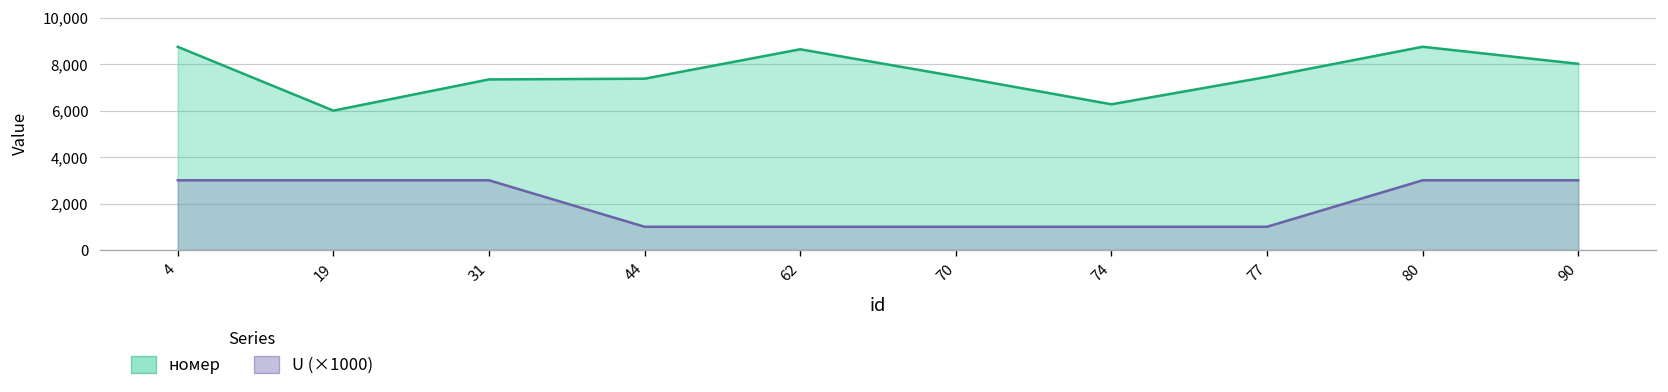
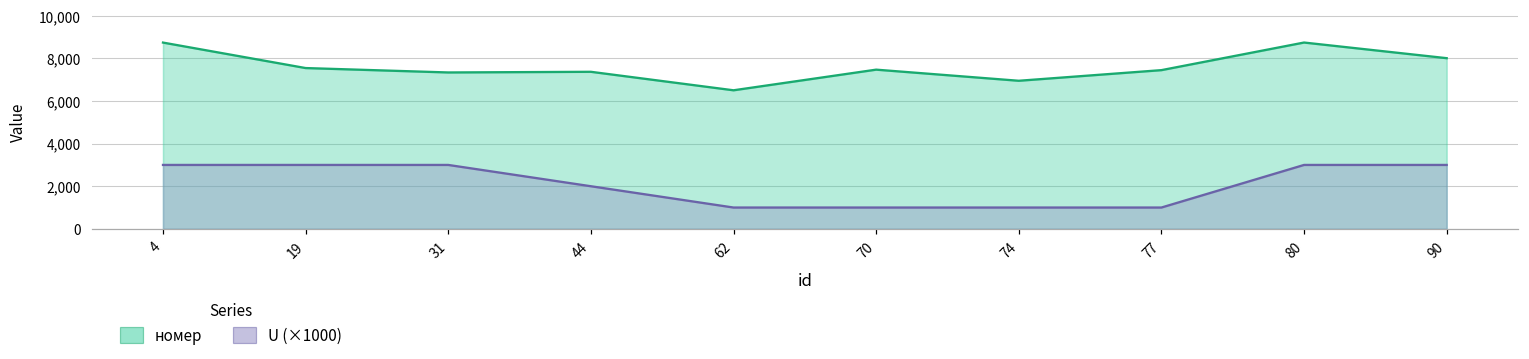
номер, 19: 6,000 -> 7,500
U (×1000), 44: 1,000 -> 2,000
номер, 62: 8,600 -> 6,500
номер, 74: 6,300 -> 7,000
